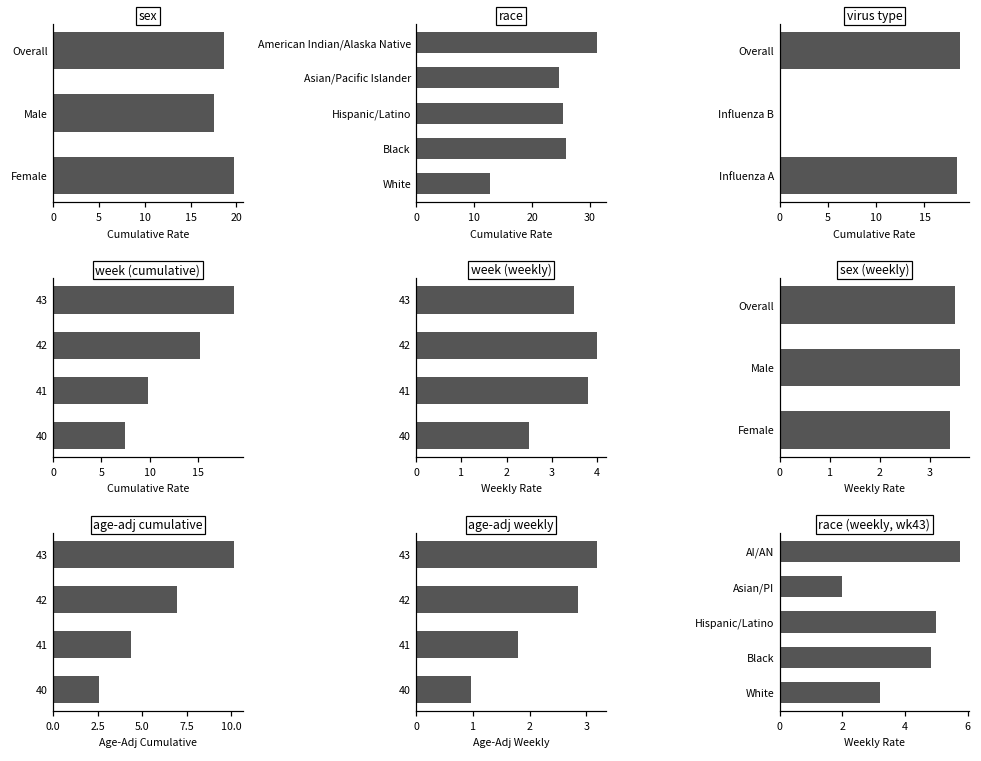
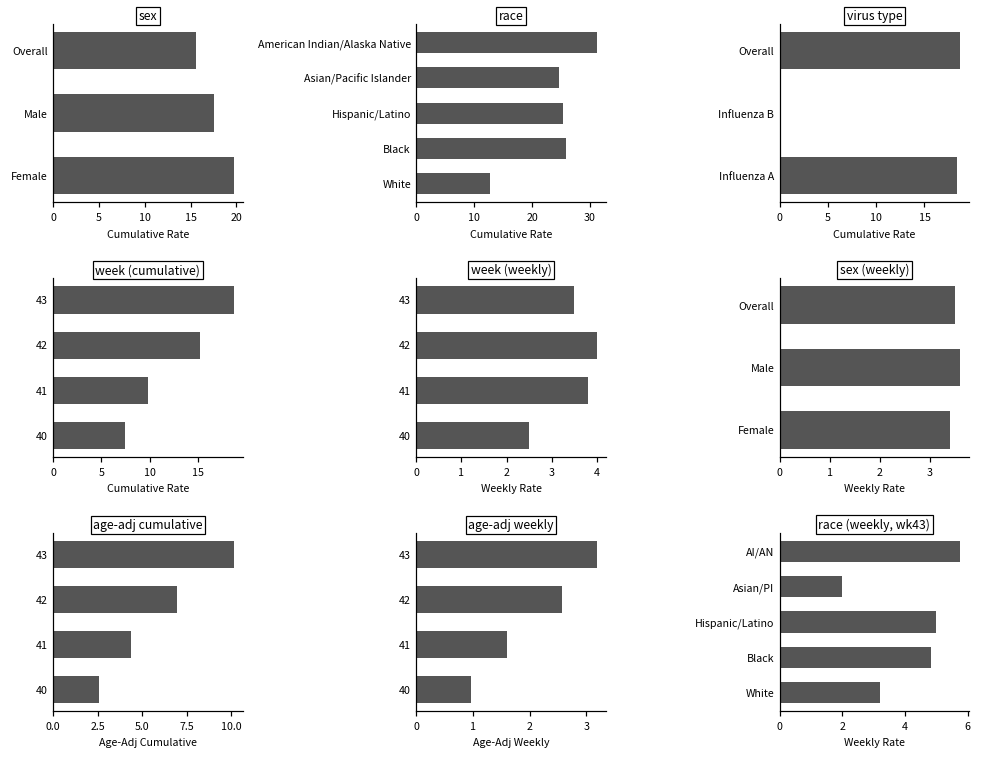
sex, Overall: 19 -> 16
age-adj weekly, 42: 2.9 -> 2.6
age-adj weekly, 41: 1.8 -> 1.6
